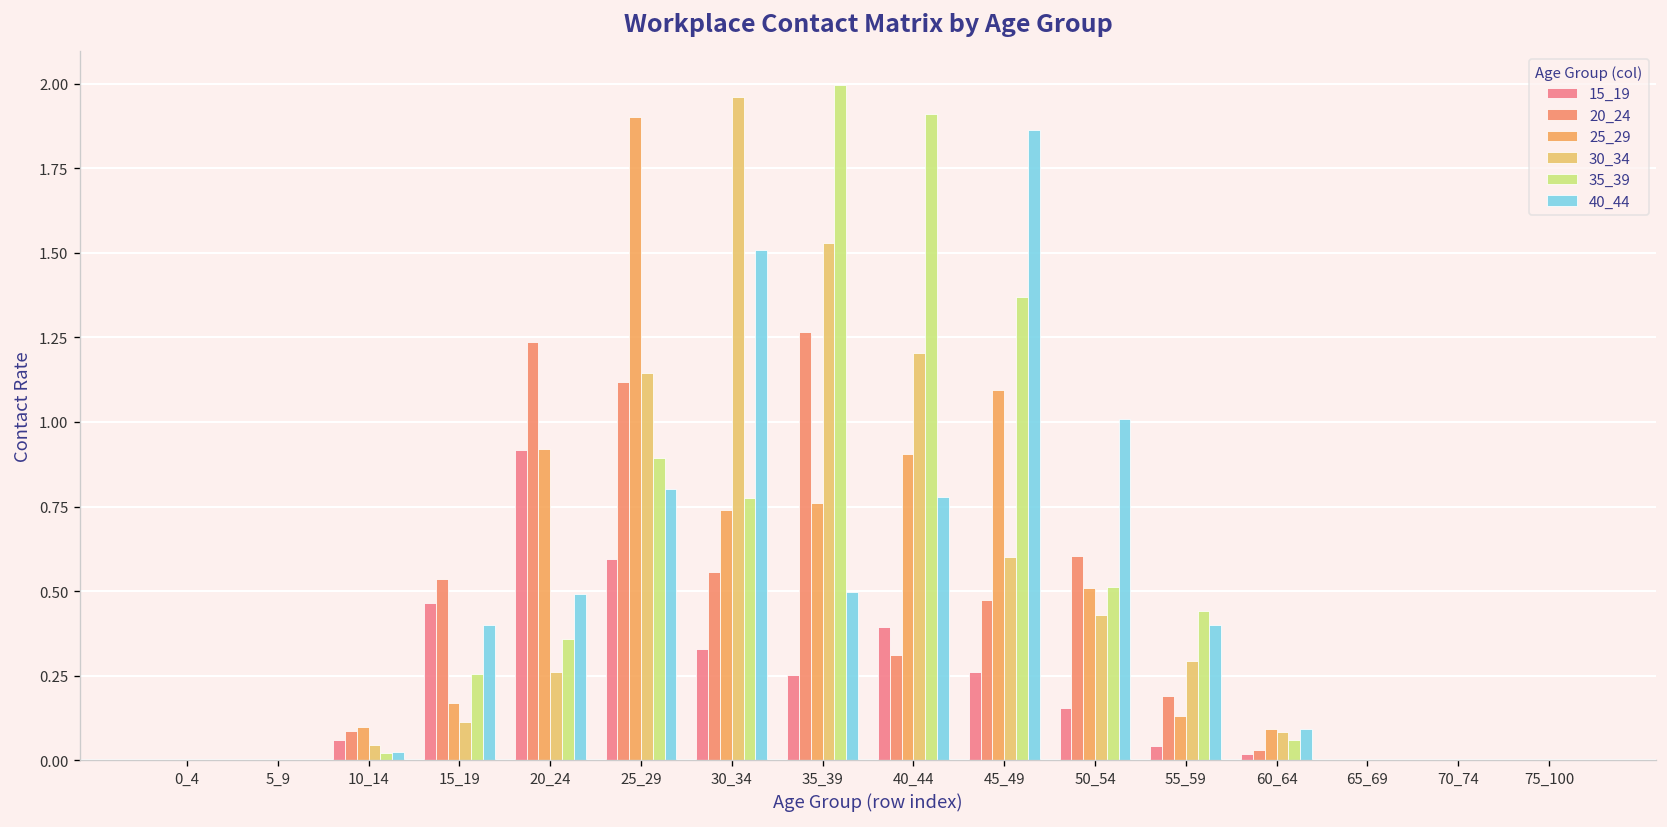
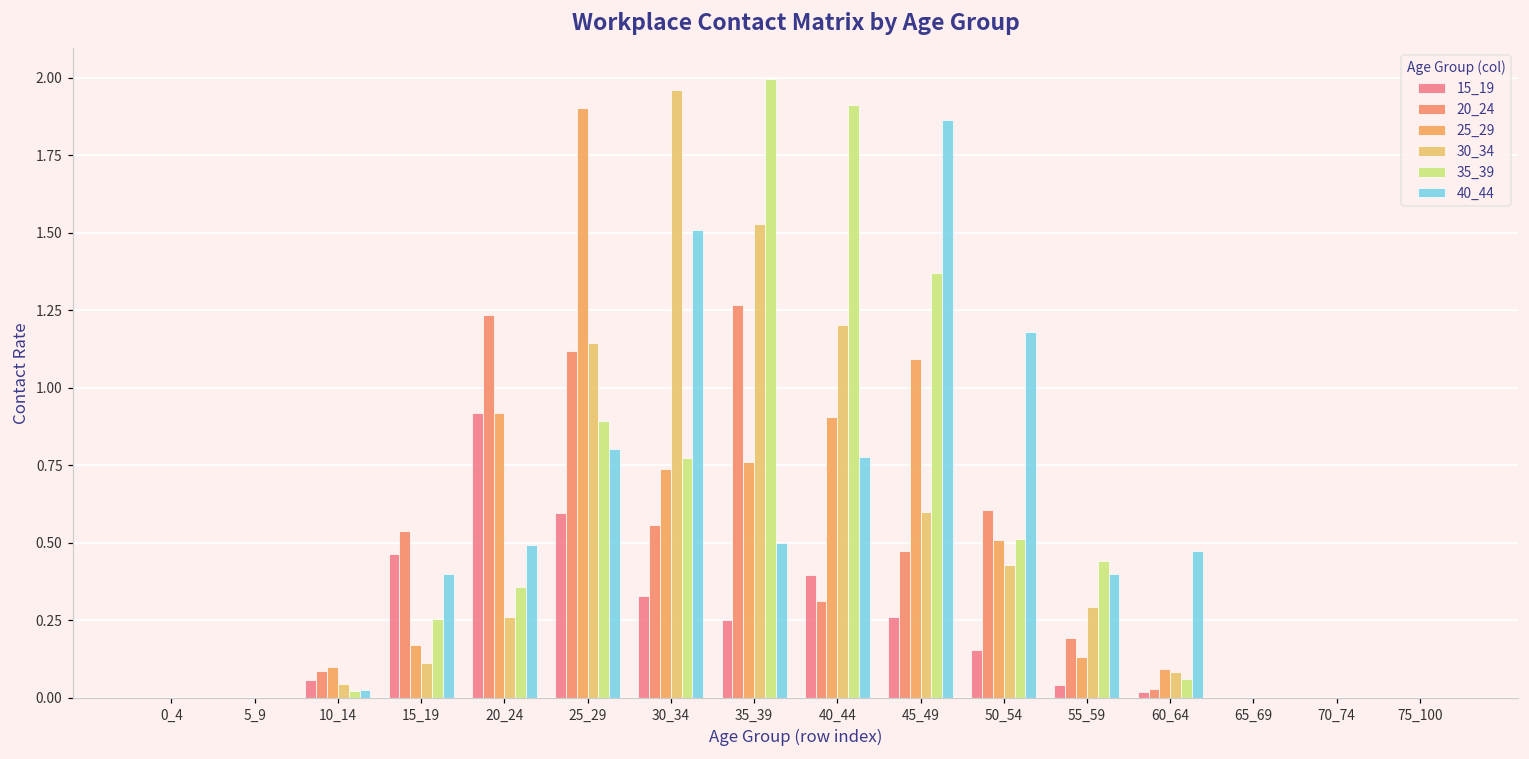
40_44, 50_54: 1.01 -> 1.18
40_44, 60_64: 0.09 -> 0.47
